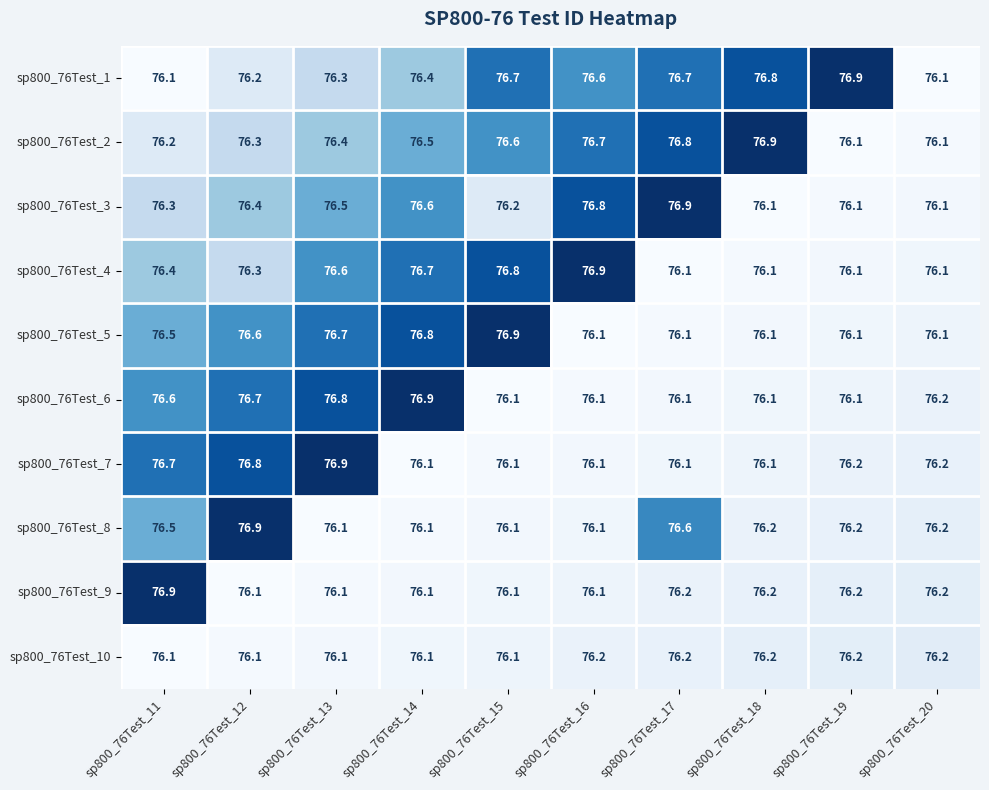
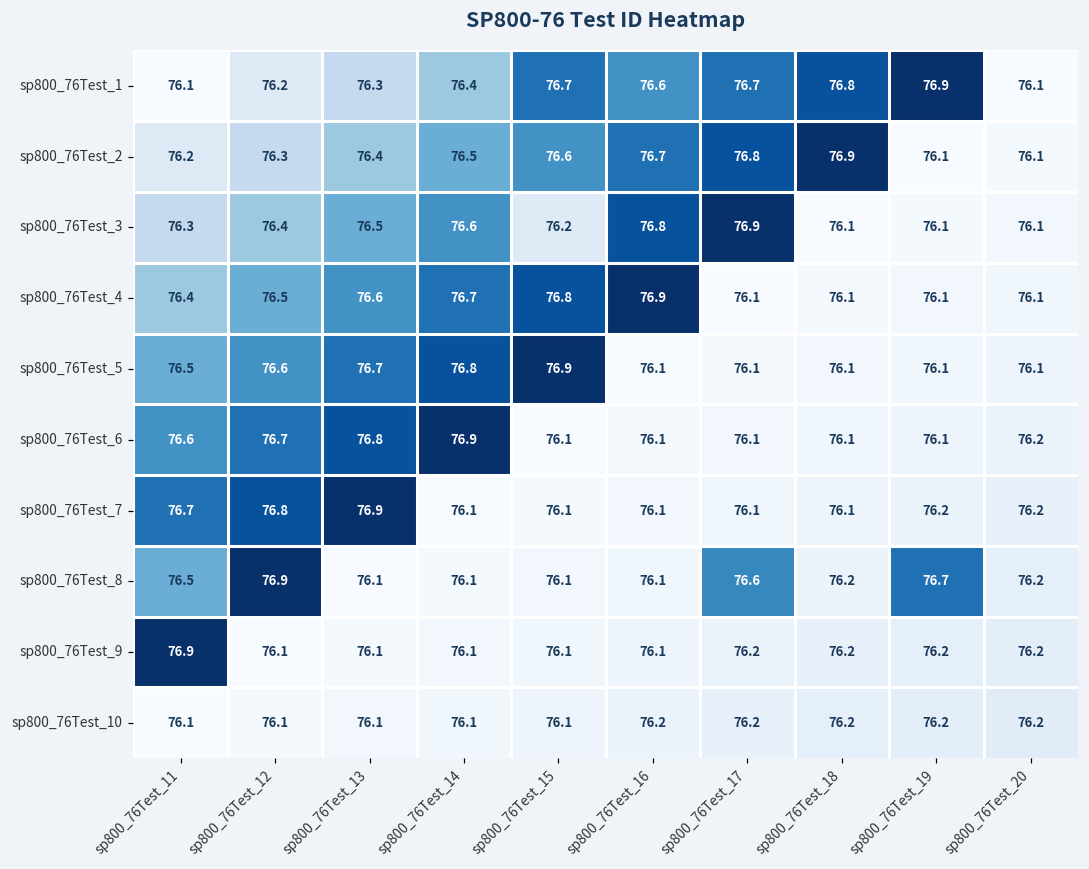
sp800_76Test_4, sp800_76Test_12: 76.3 -> 76.5
sp800_76Test_8, sp800_76Test_19: 76.2 -> 76.7
